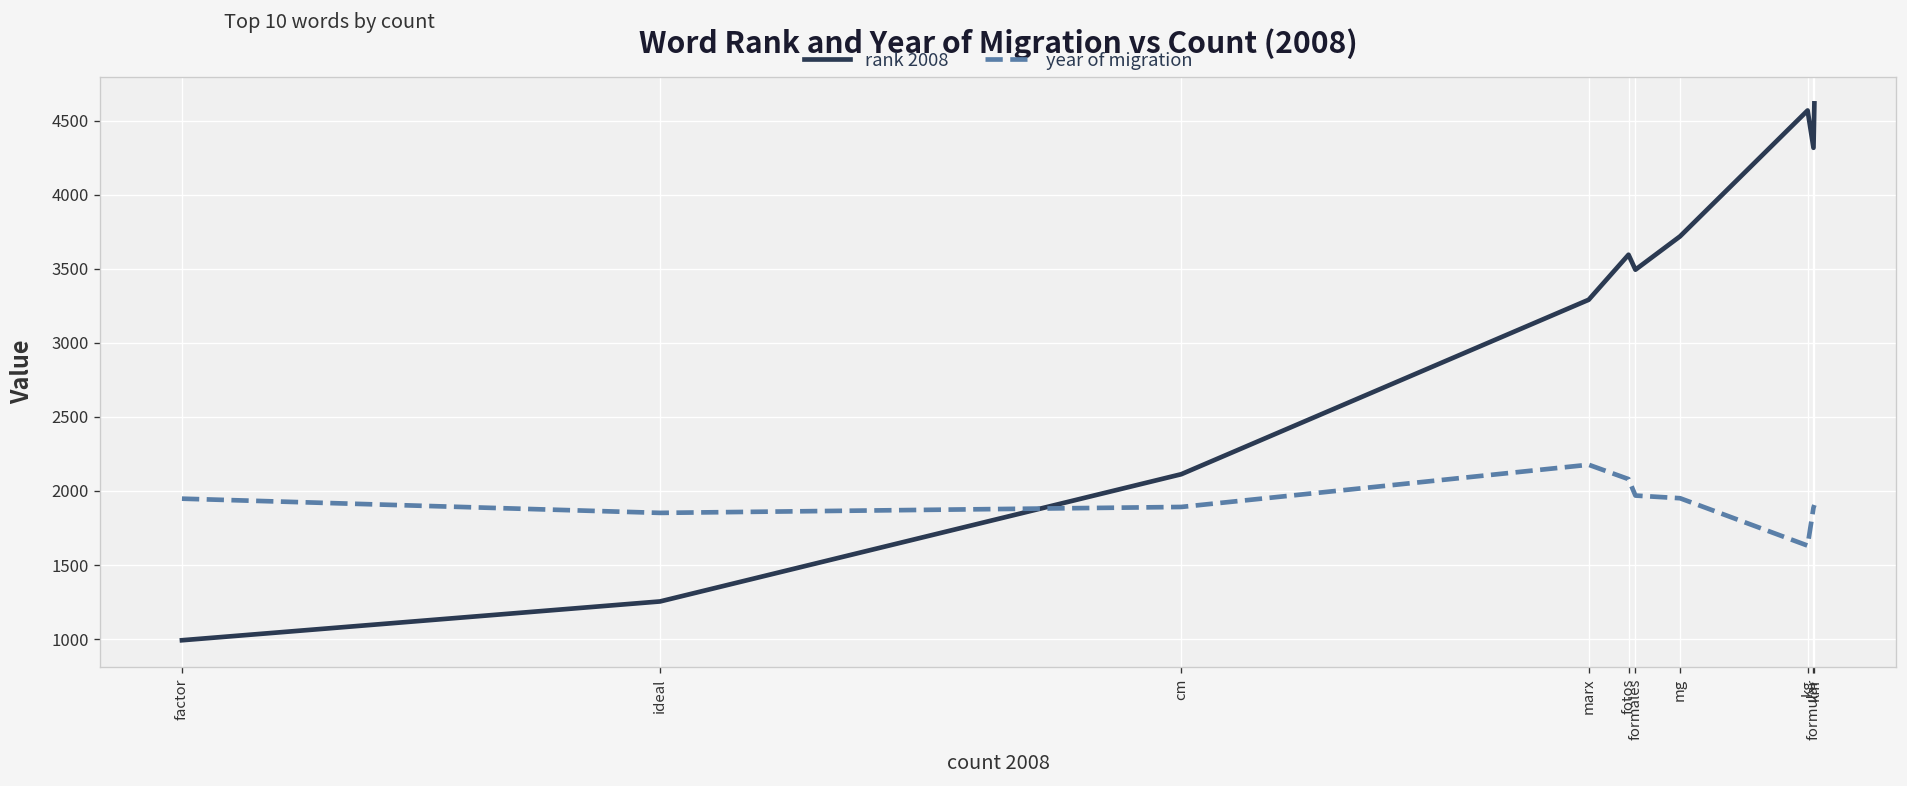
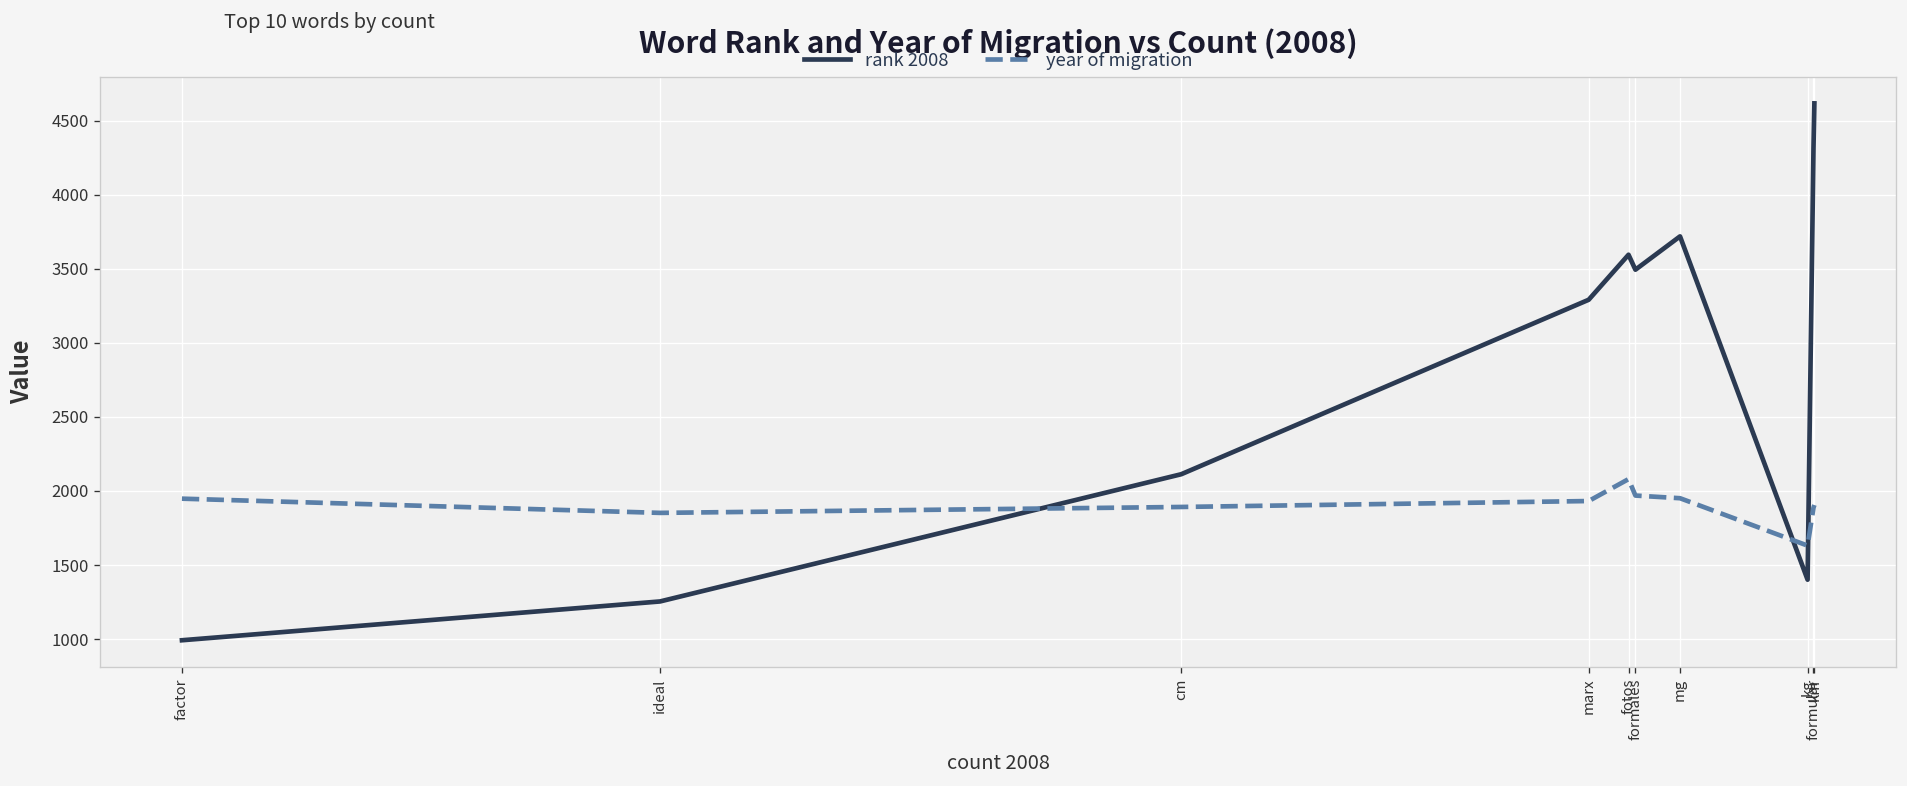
year of migration, marx: 2180 -> 1930
rank 2008, kg: 4570 -> 1400
